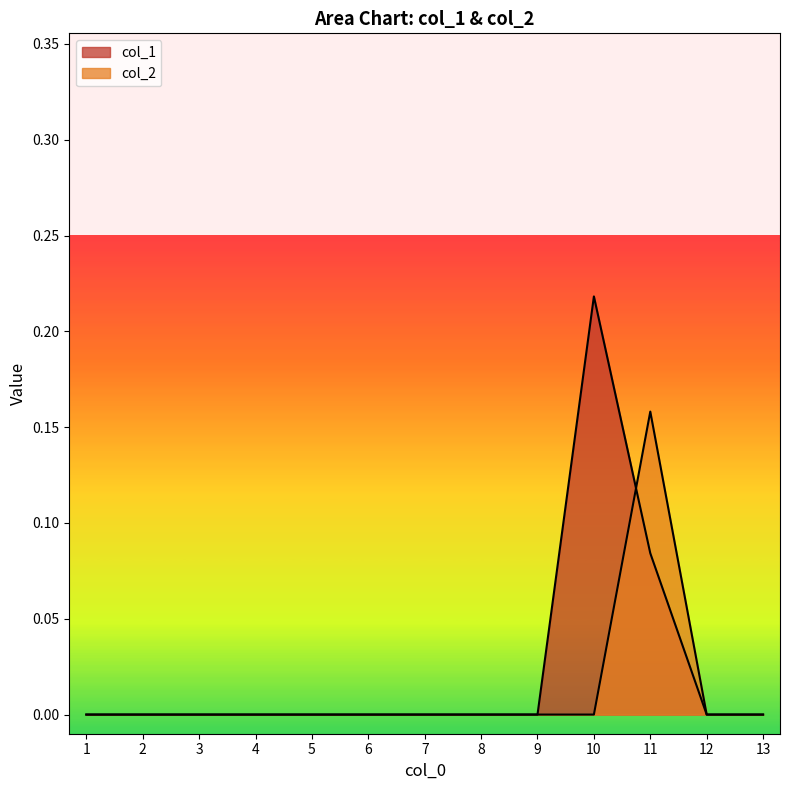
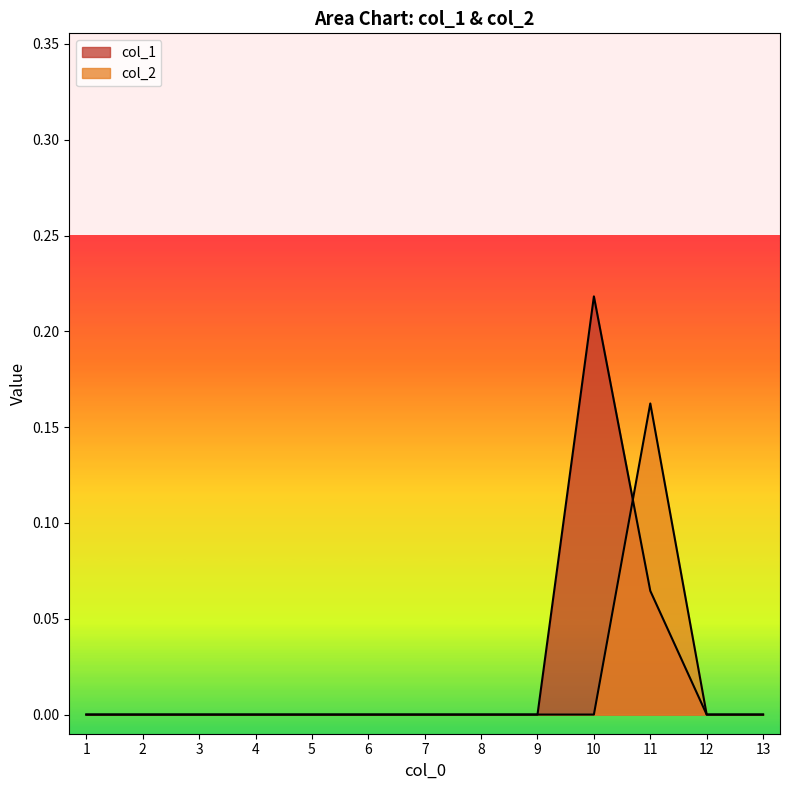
col_1, 11: 0.084 -> 0.065
col_2, 11: 0.158 -> 0.162
